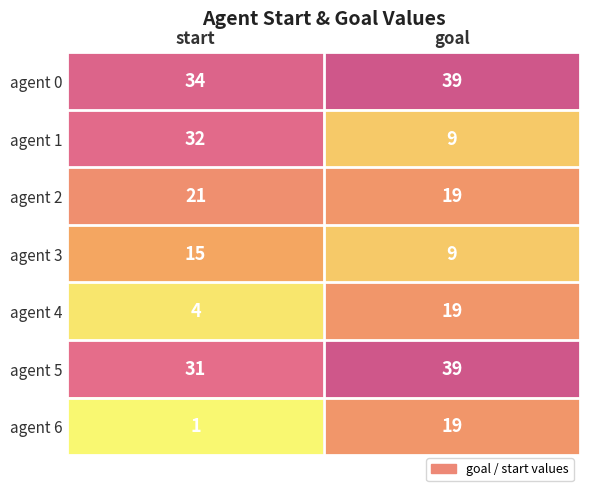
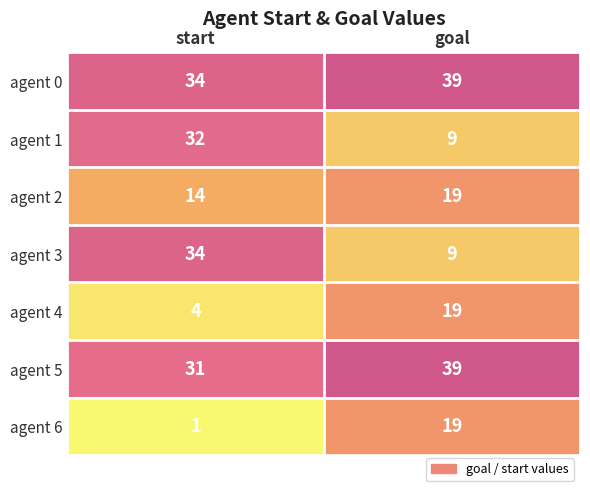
agent 2, start: 21 -> 14
agent 3, start: 15 -> 34
